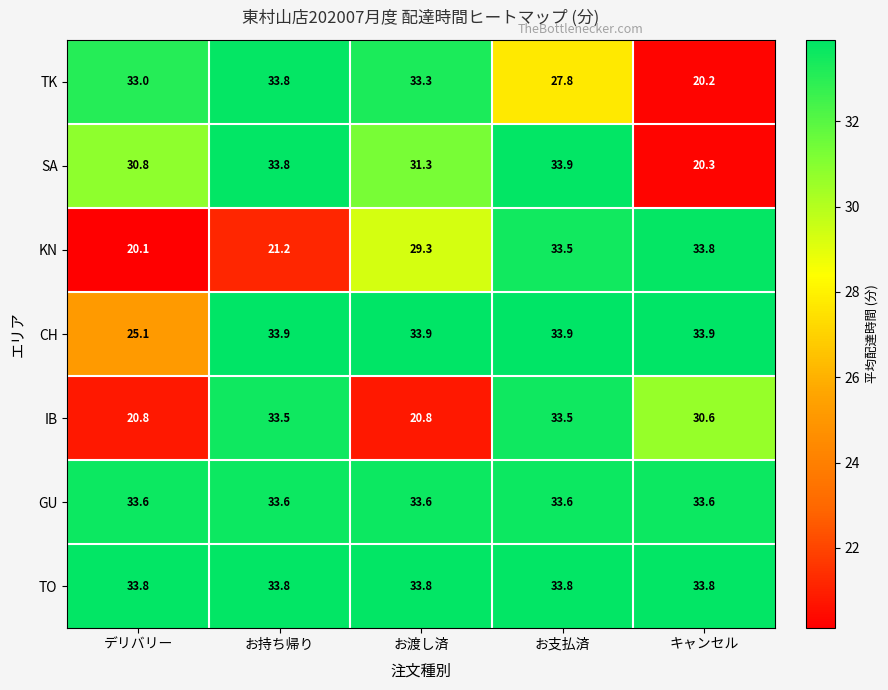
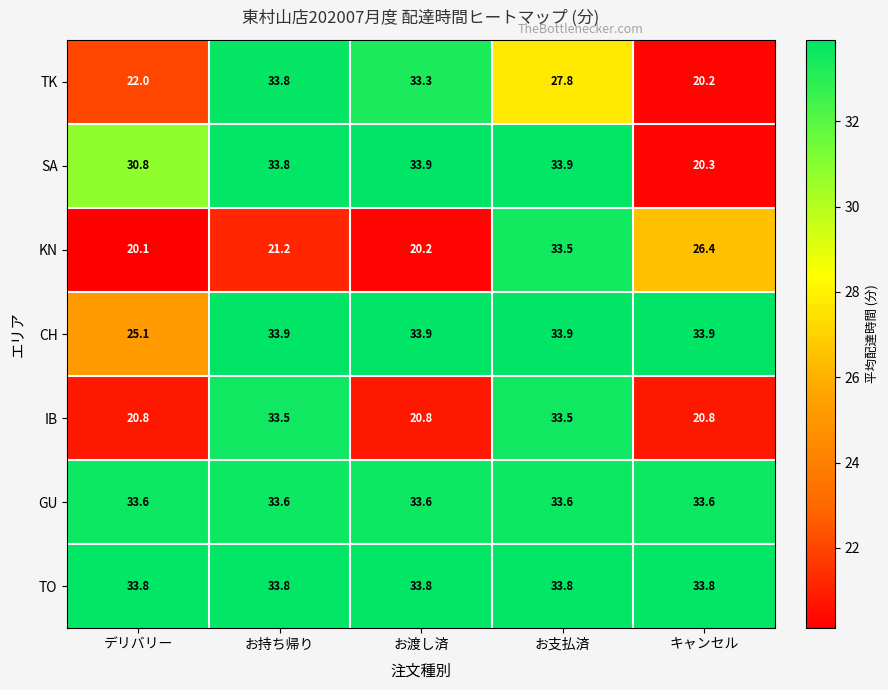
TK, デリバリー: 33.0 -> 22.0
SA, お渡し済: 31.3 -> 33.9
KN, お渡し済: 29.3 -> 20.2
KN, キャンセル: 33.8 -> 26.4
IB, キャンセル: 30.6 -> 20.8
